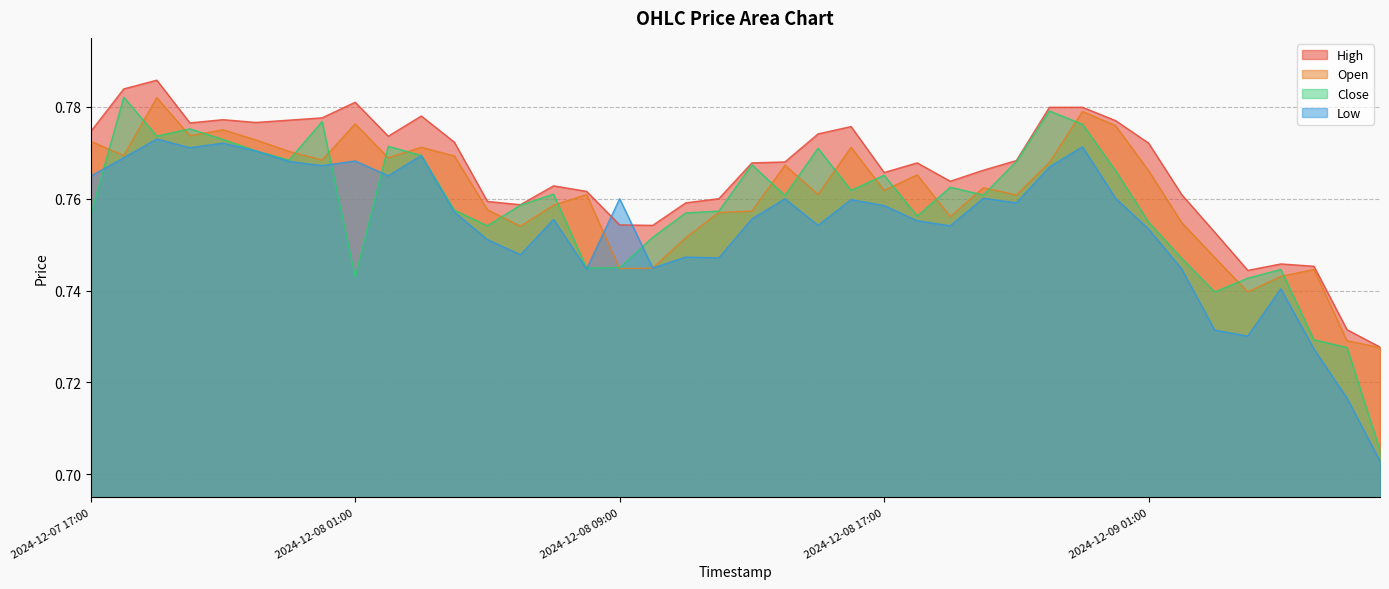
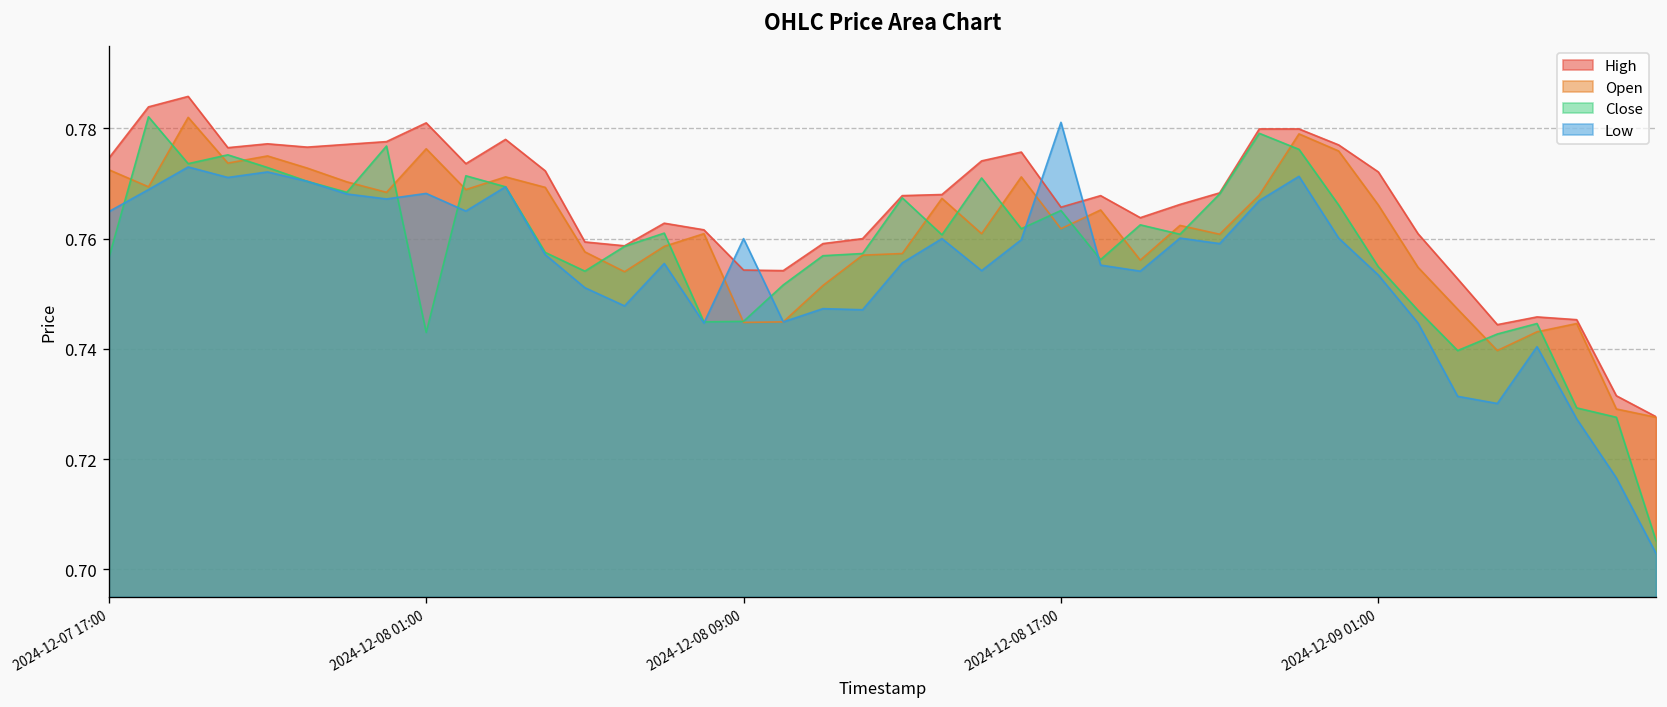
Low, 2024-12-08 17:00: 0.759 -> 0.781
